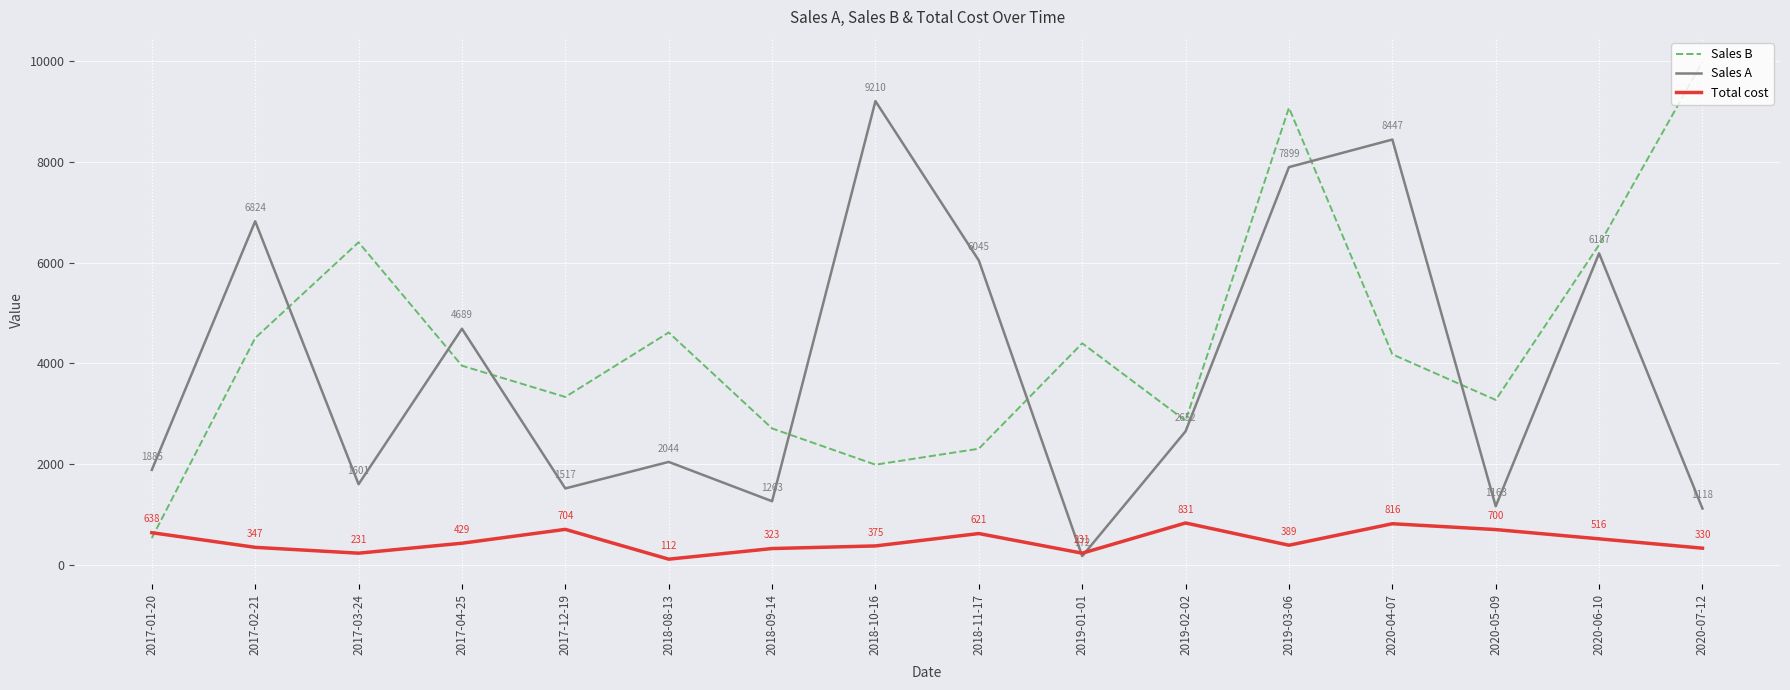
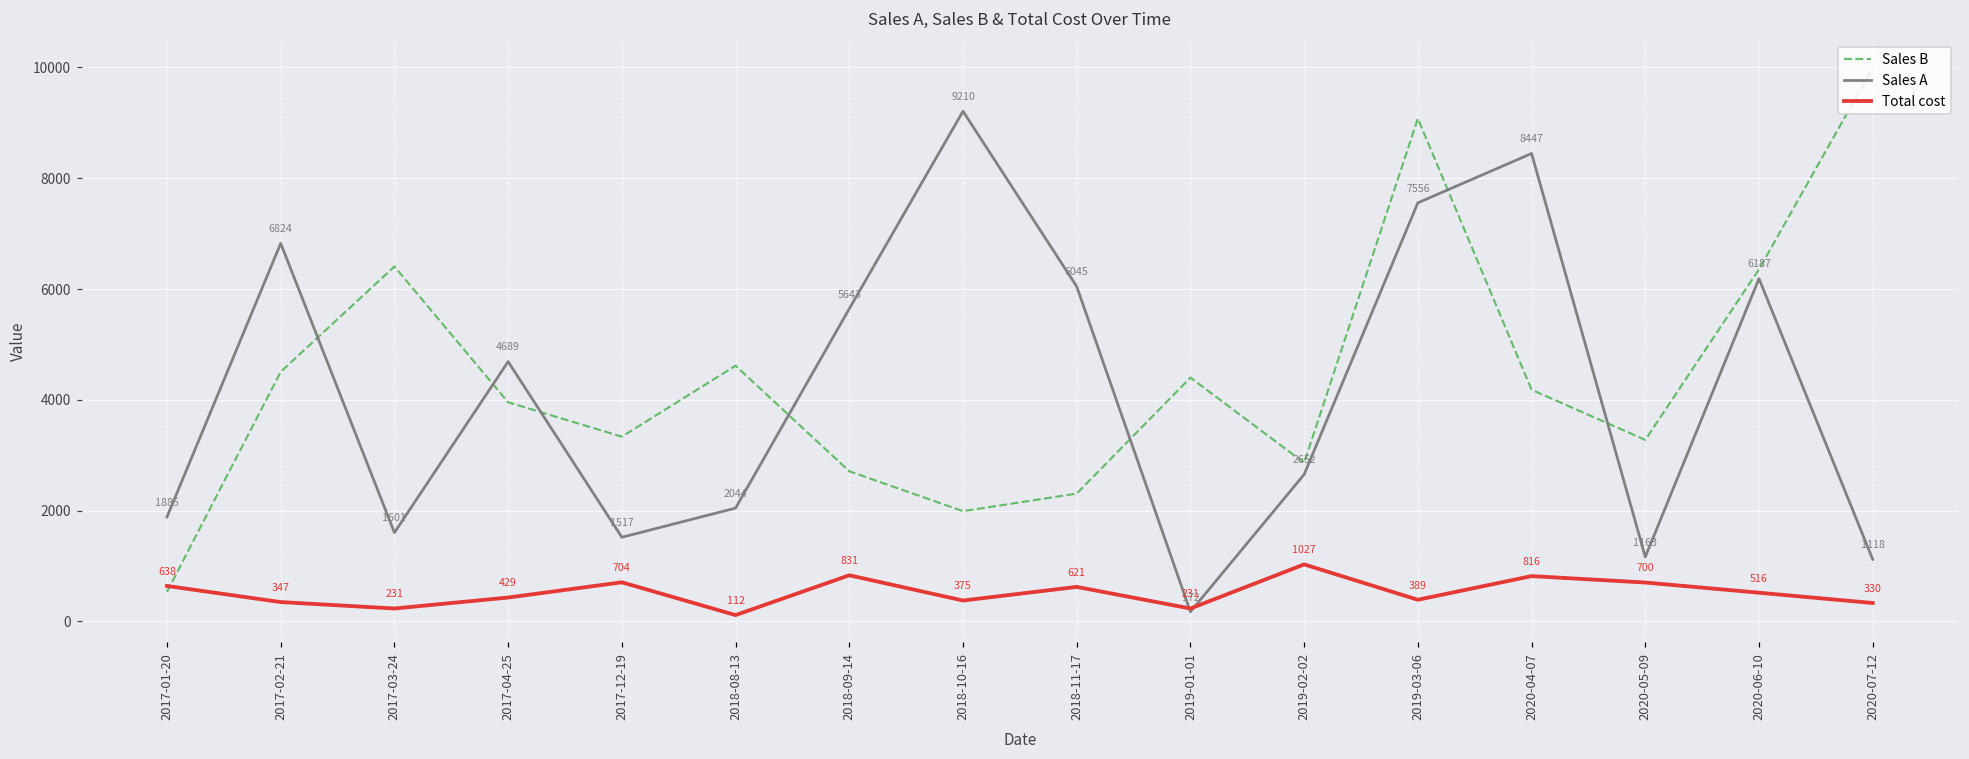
Sales A, 2018-09-14: 1263 -> 5643
Total cost, 2018-09-14: 323 -> 831
Total cost, 2019-02-02: 831 -> 1027
Sales A, 2019-03-06: 7899 -> 7556
